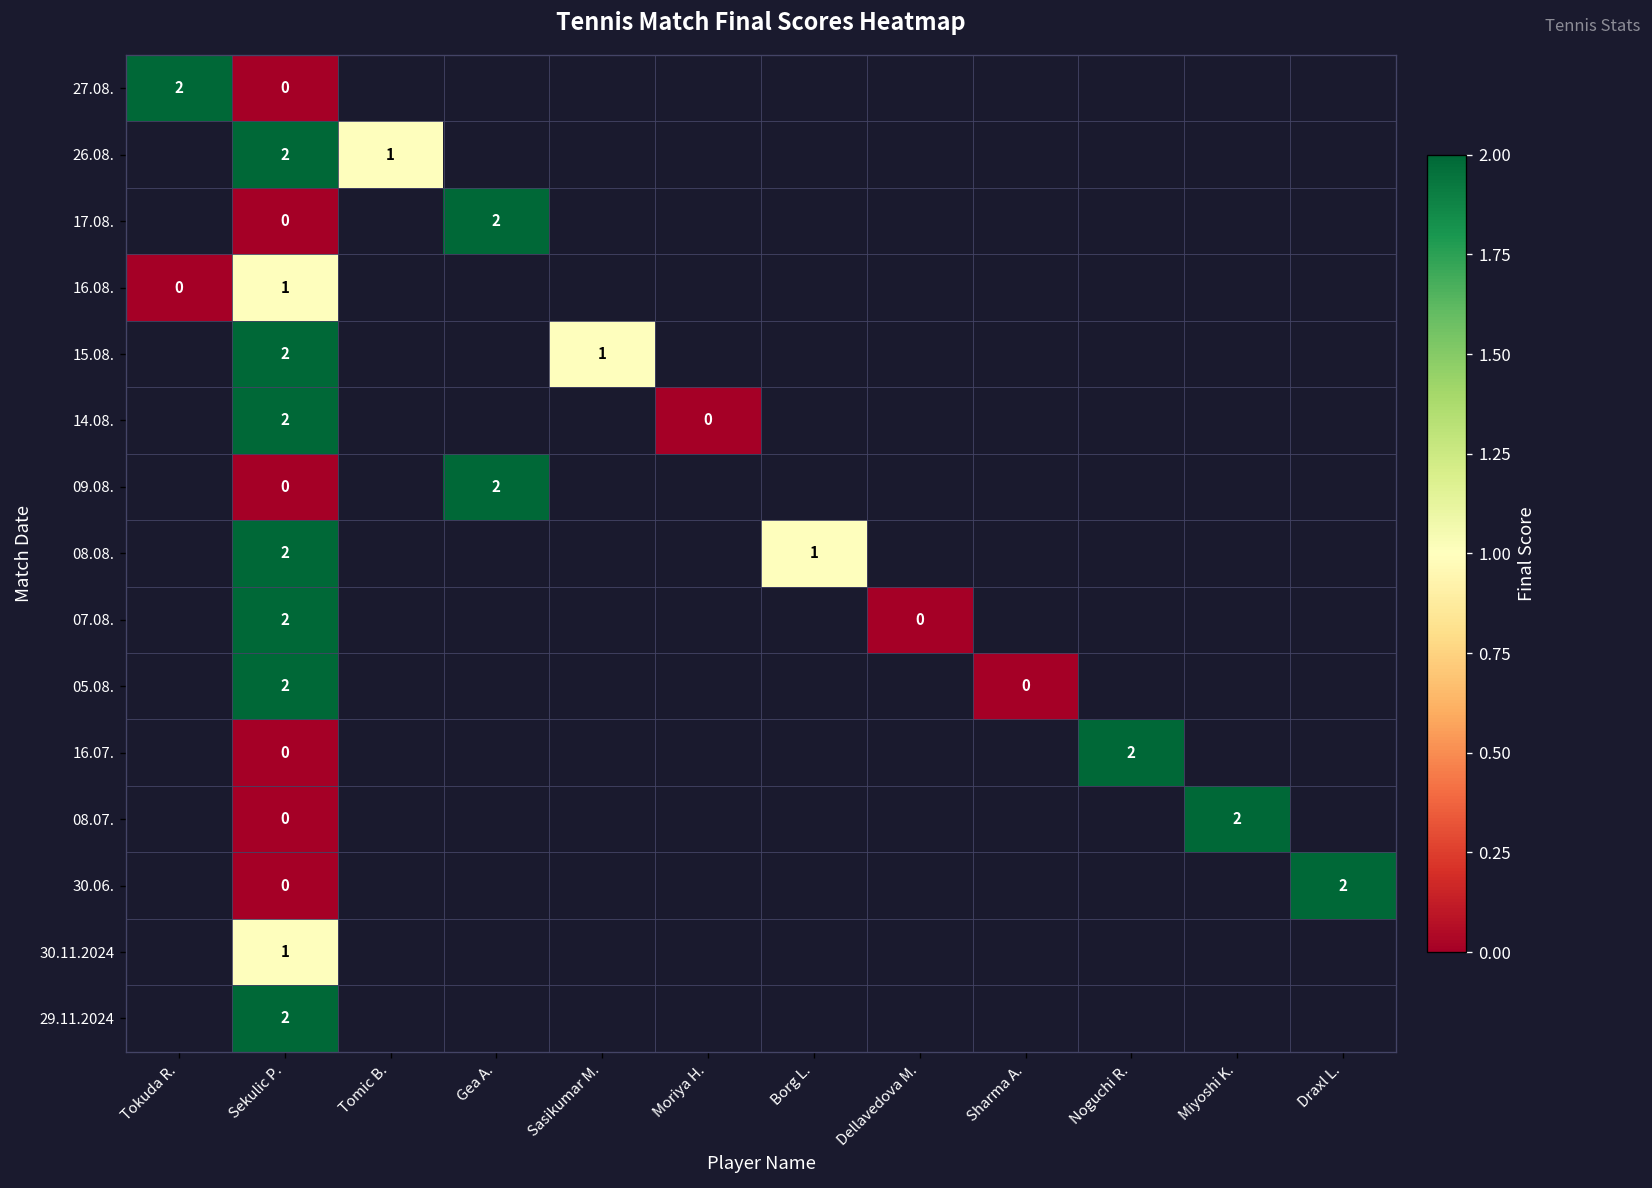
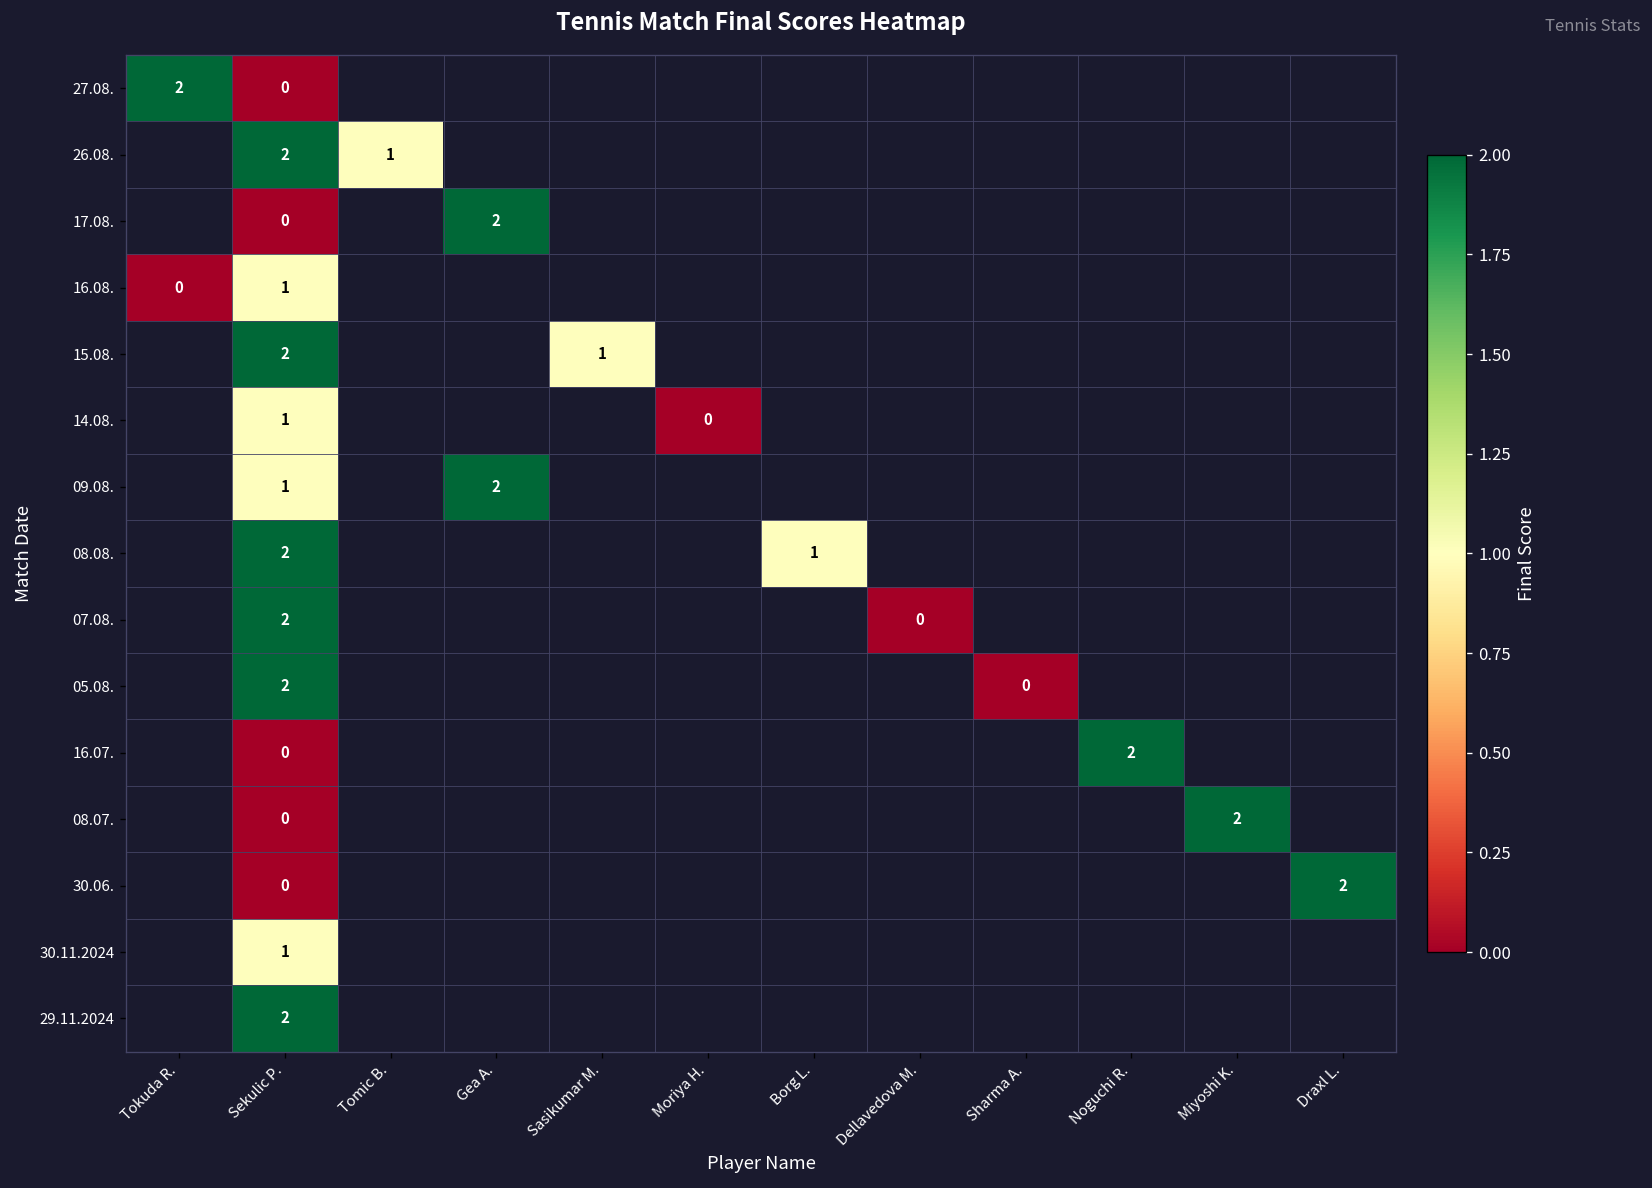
14.08., Sekulic P.: 2 -> 1
09.08., Sekulic P.: 0 -> 1
